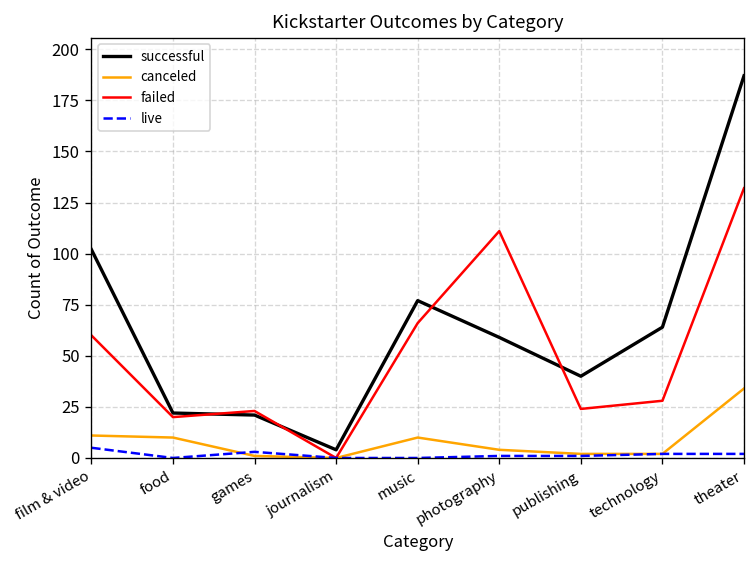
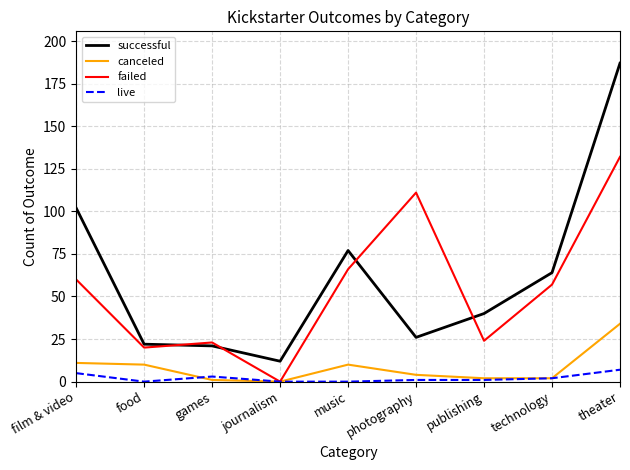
successful, journalism: 4 -> 12
successful, photography: 59 -> 26
failed, technology: 28 -> 57
live, theater: 2 -> 7
